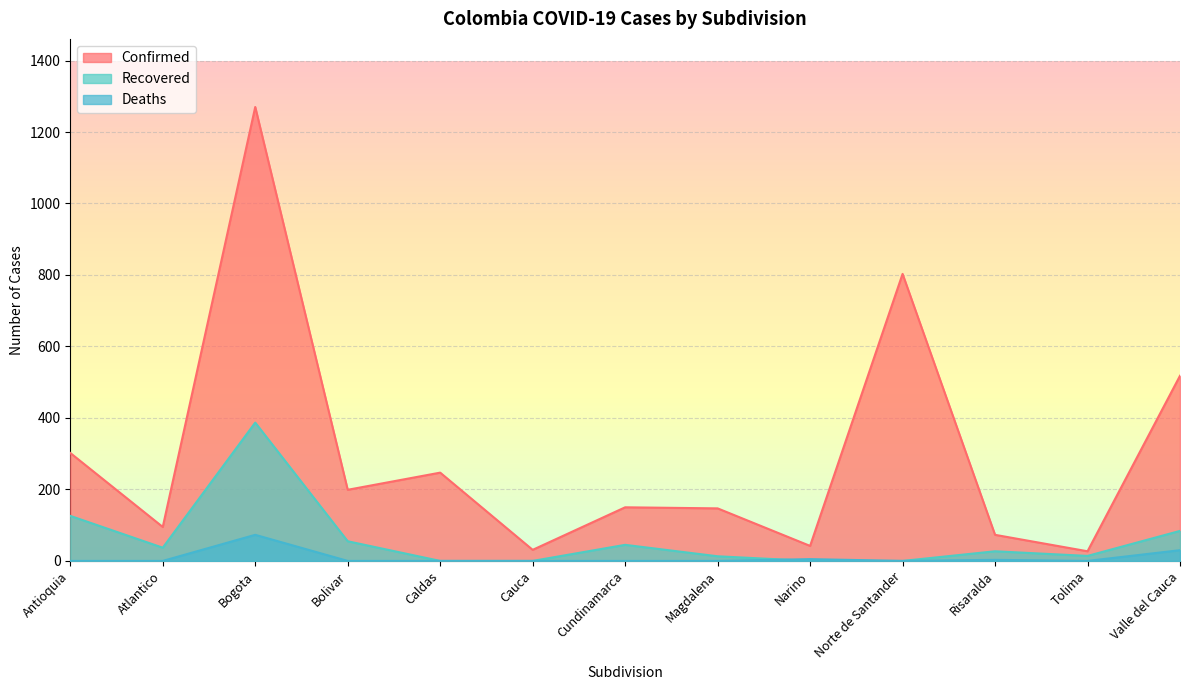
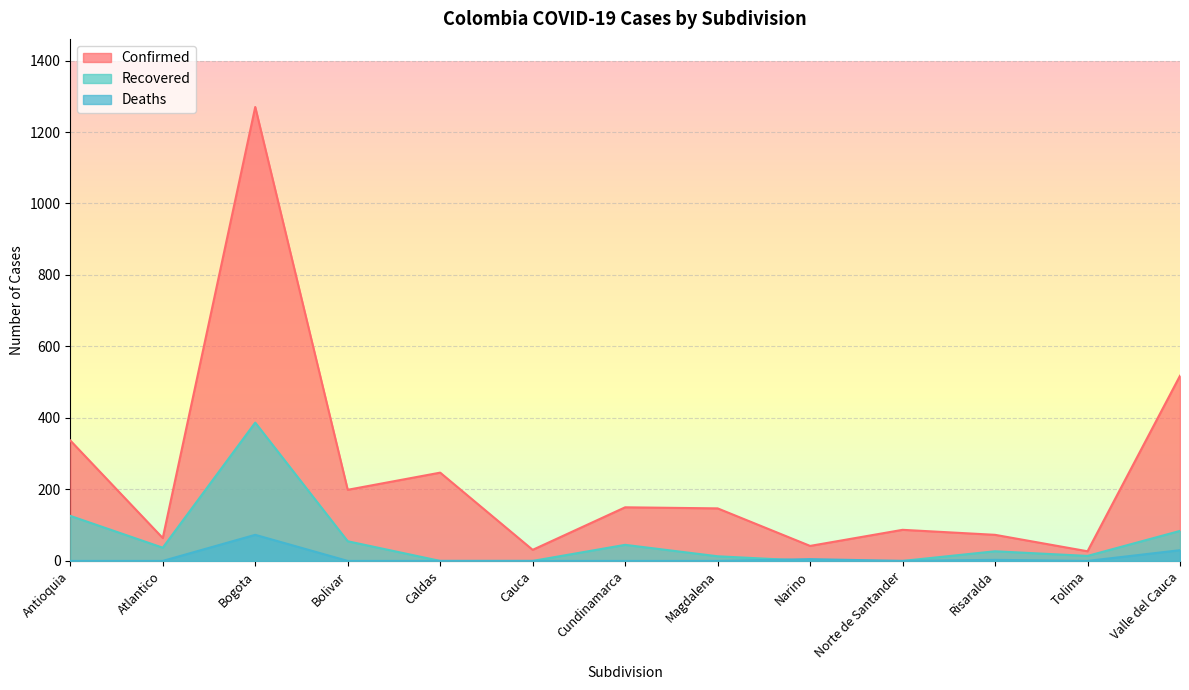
Confirmed, Antioquia: 300 -> 340
Confirmed, Atlantico: 100 -> 60
Confirmed, Norte de Santander: 800 -> 90
